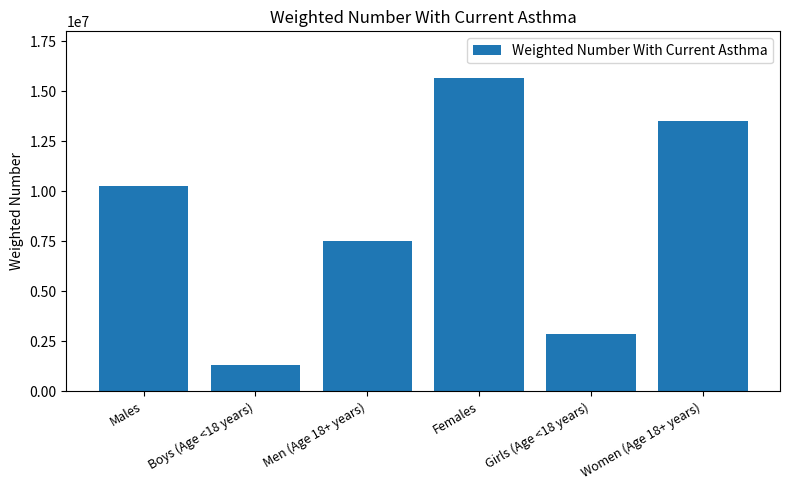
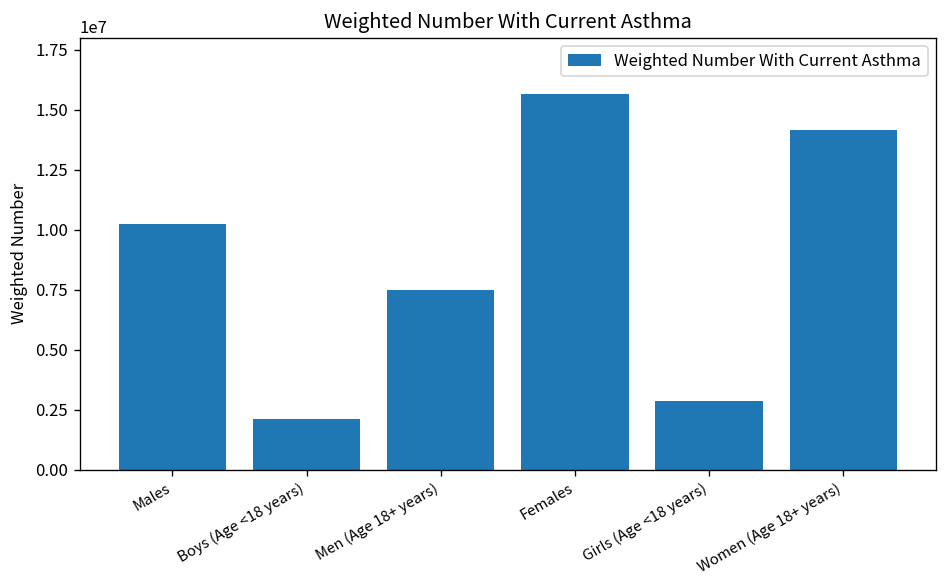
Boys (Age <18 years): 1300000 -> 2100000
Women (Age 18+ years): 13500000 -> 14200000
